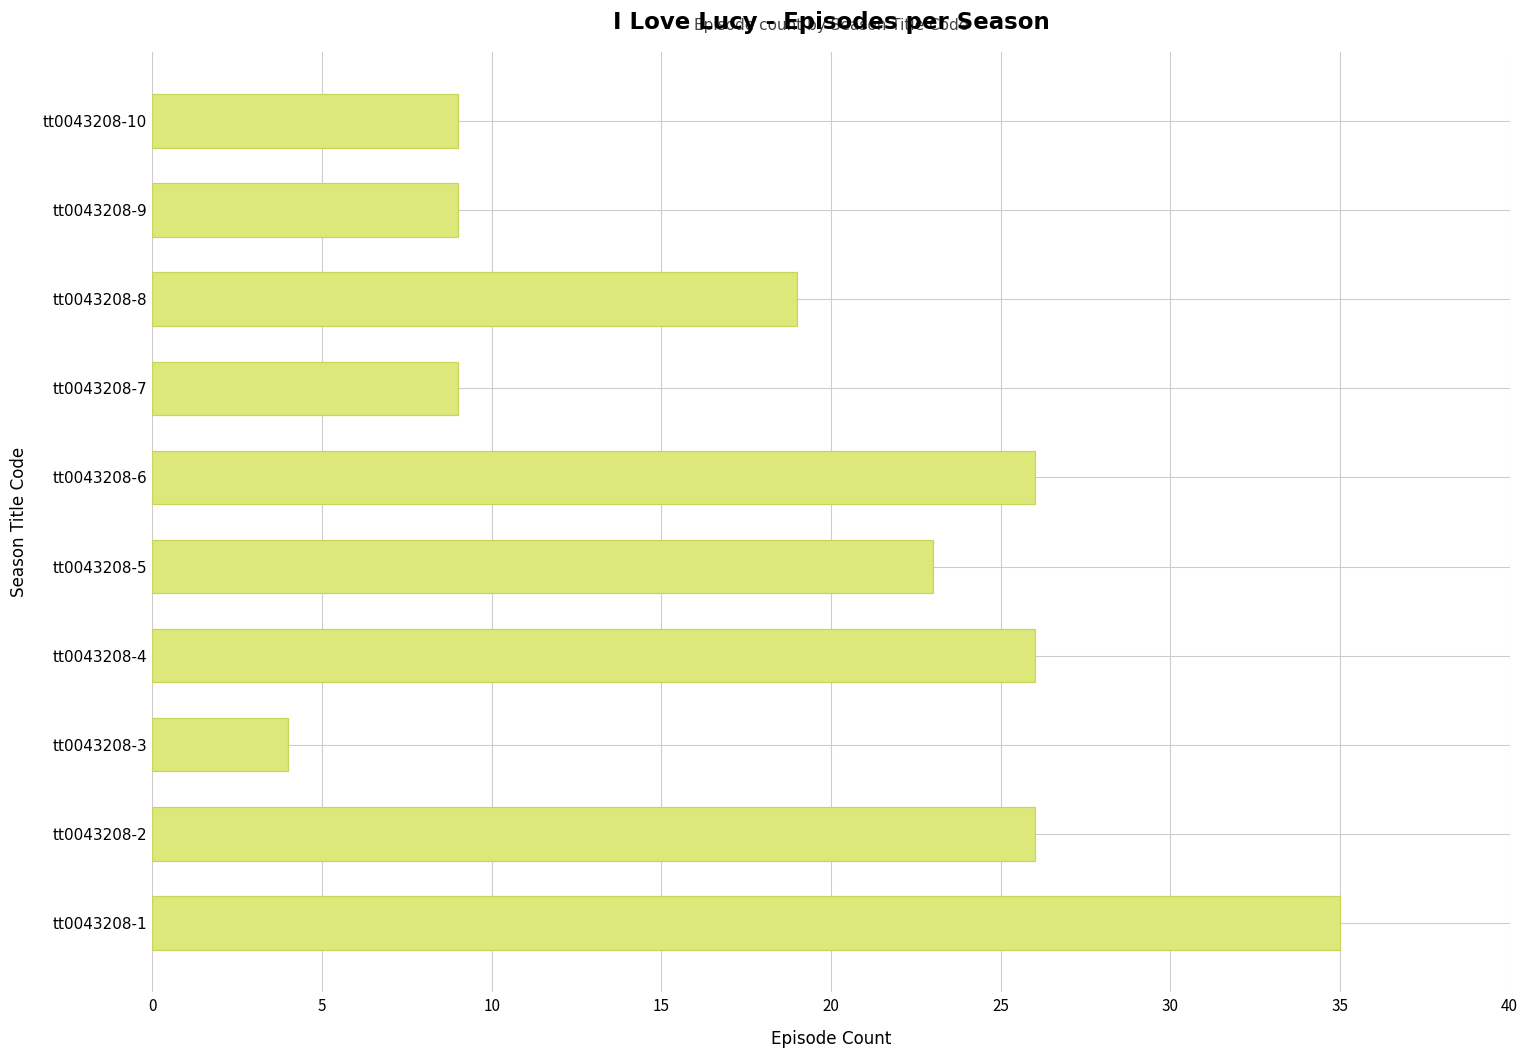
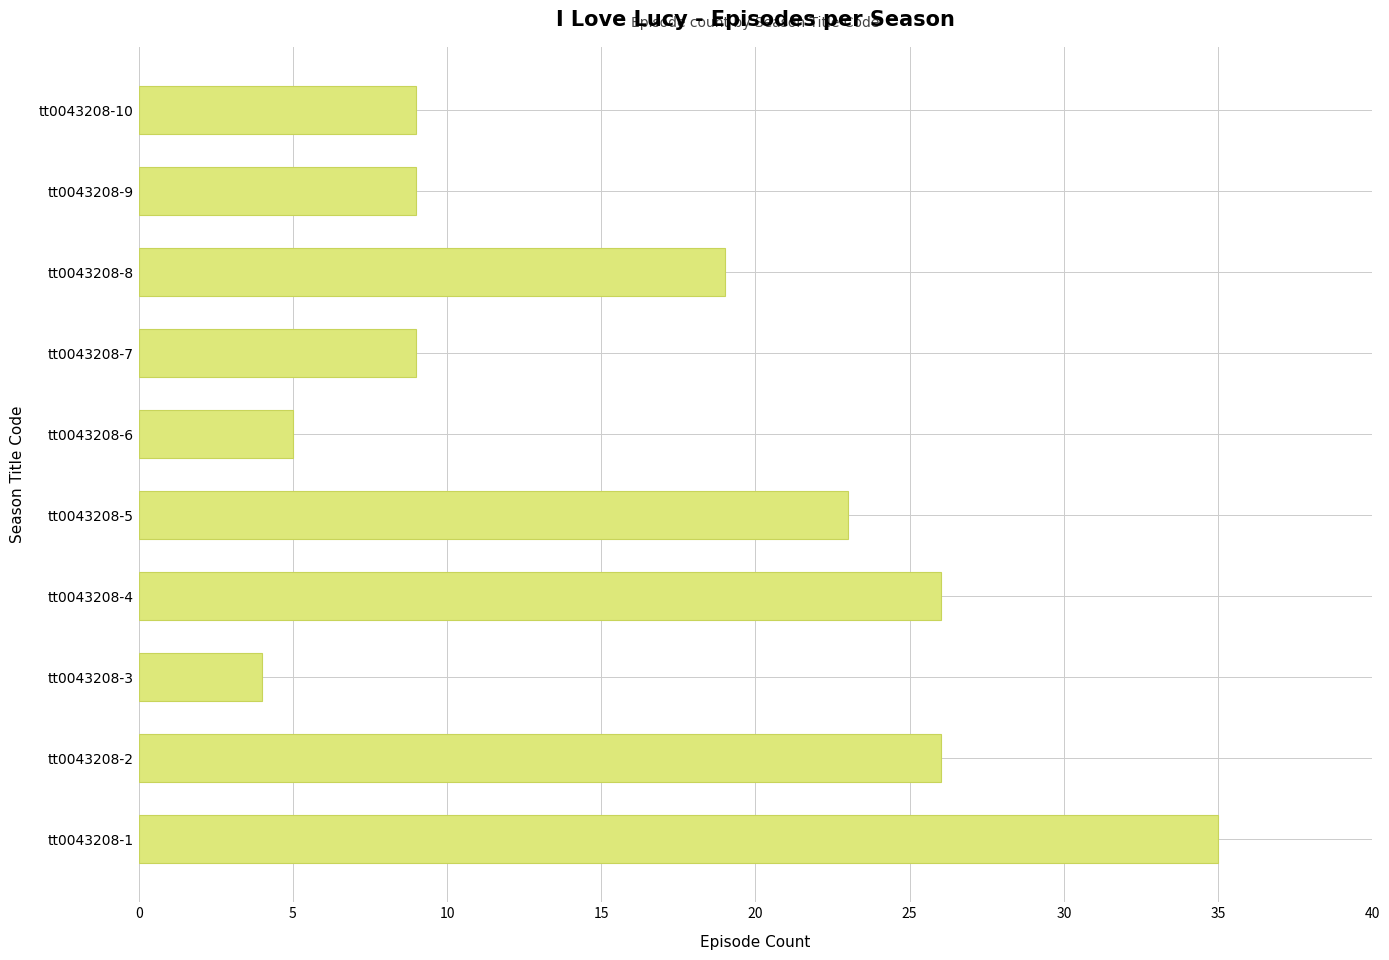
tt0043208-6: 26 -> 5
